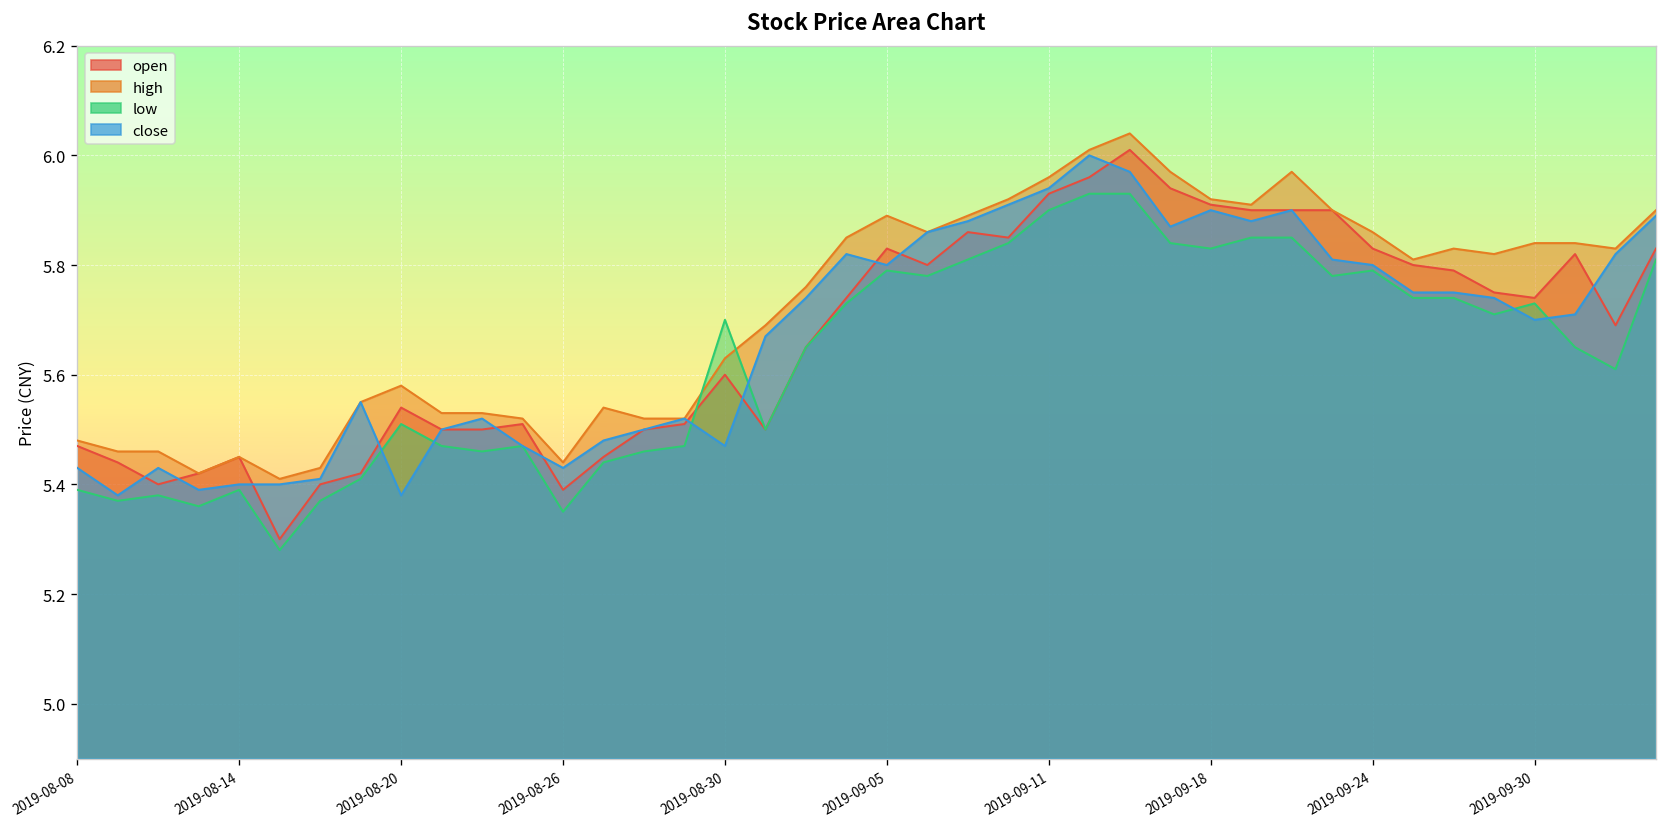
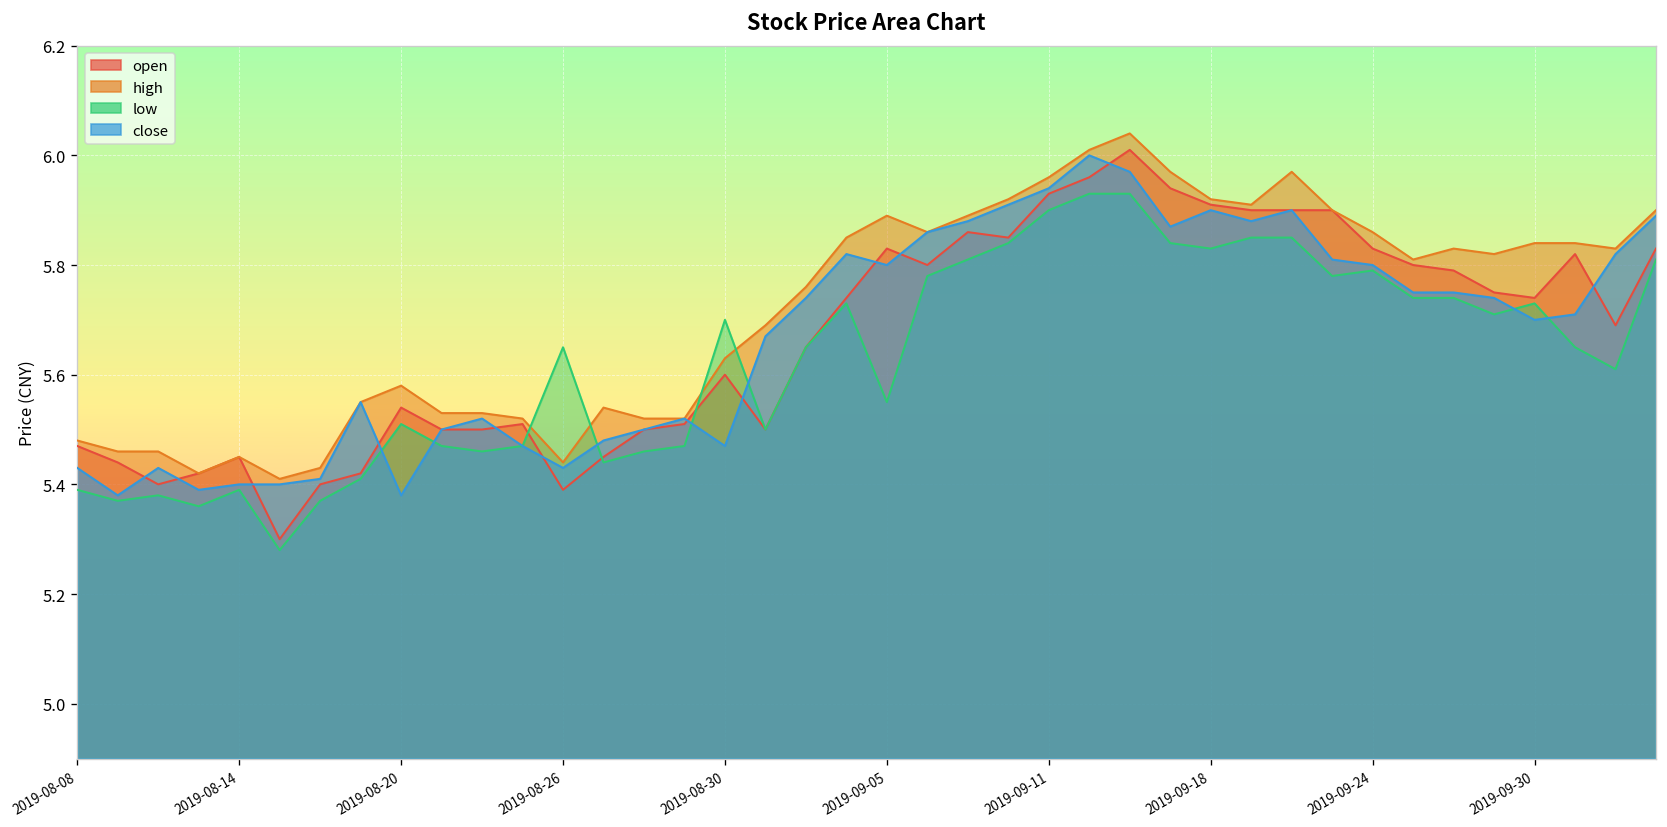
low, 2019-08-26: 5.35 -> 5.65
low, 2019-09-05: 5.79 -> 5.55
